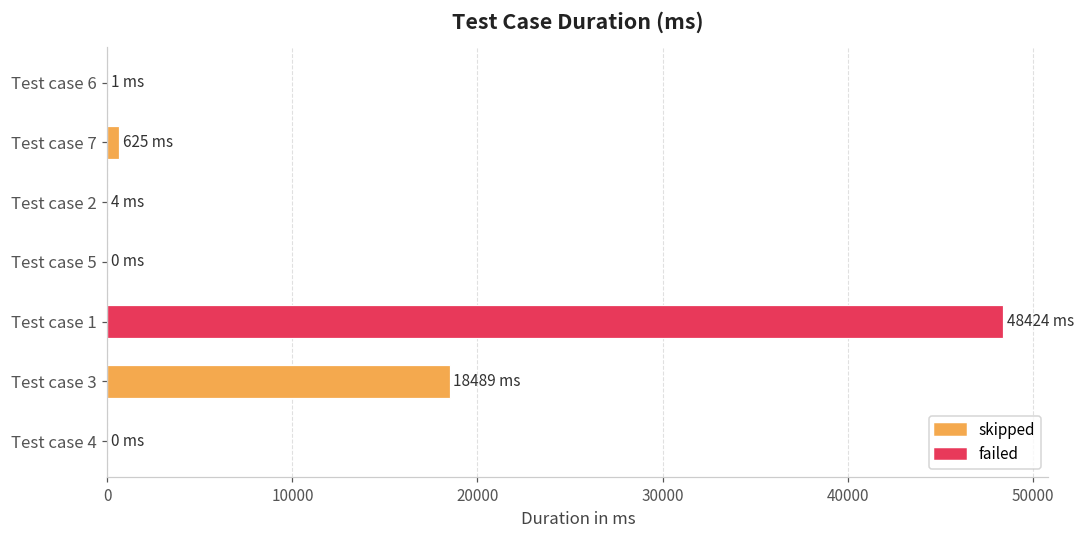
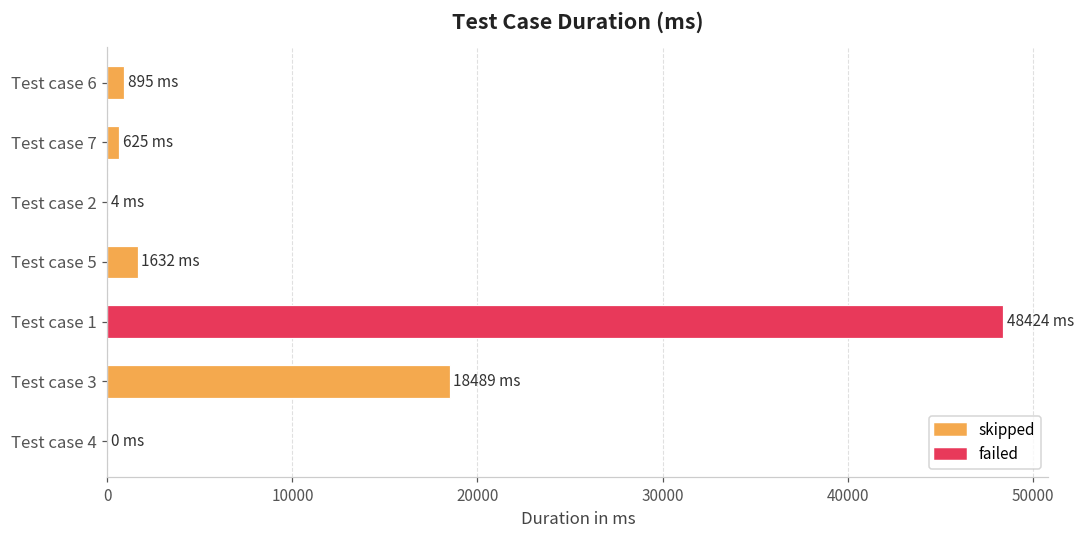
Test case 6: 1 -> 895
Test case 5: 0 -> 1632
